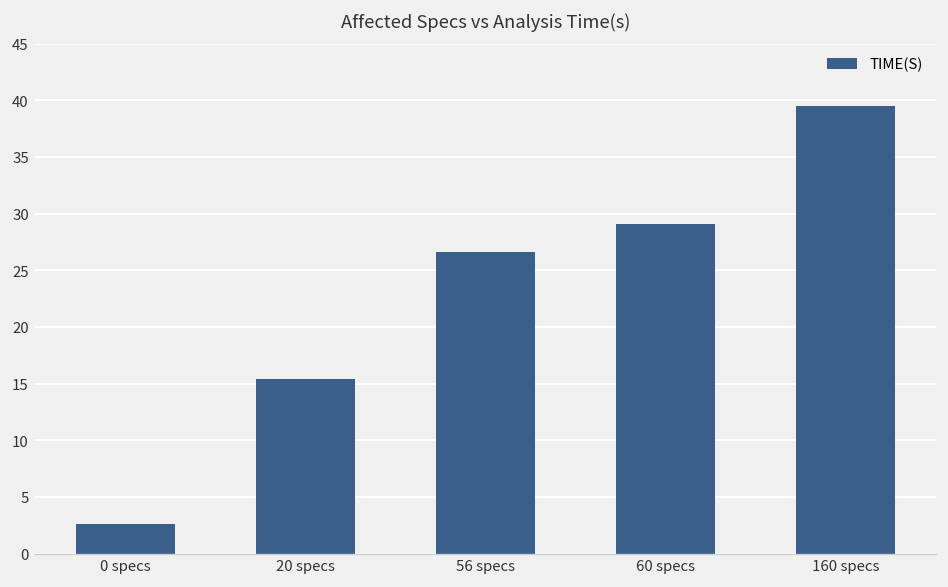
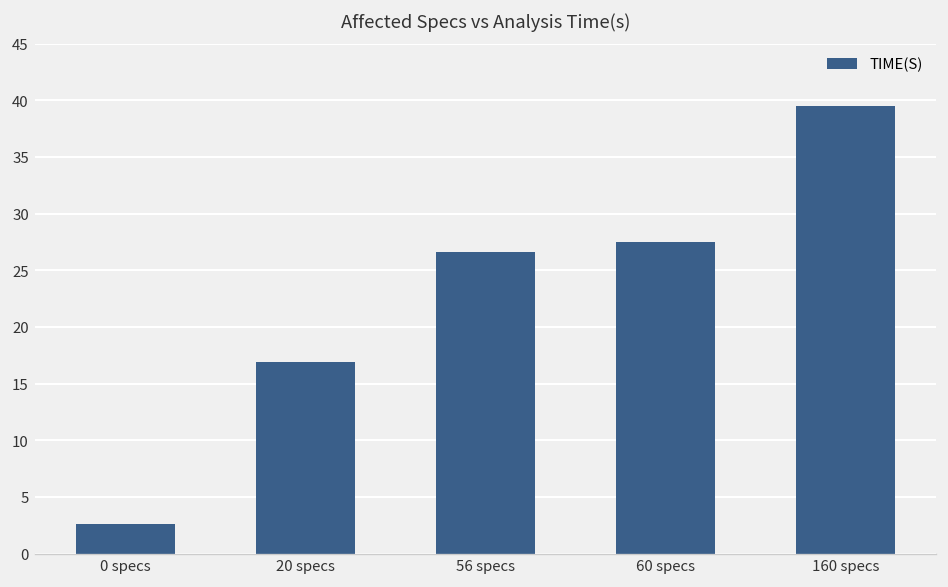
20 specs: 15 -> 17
60 specs: 29 -> 27
